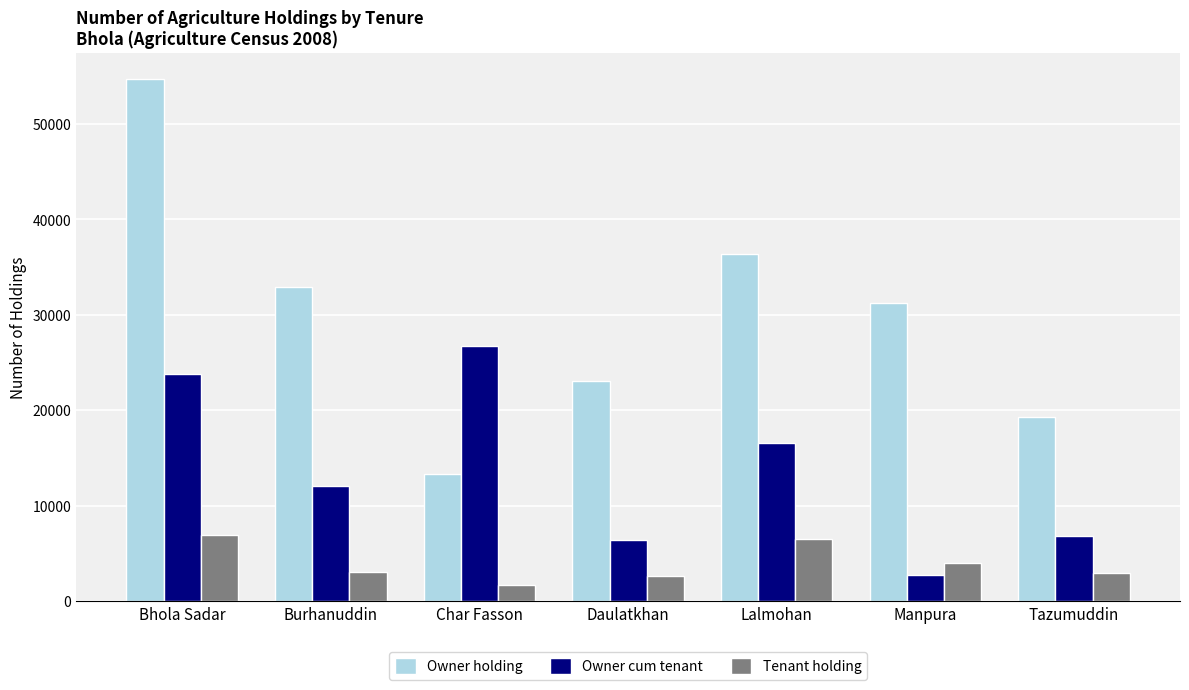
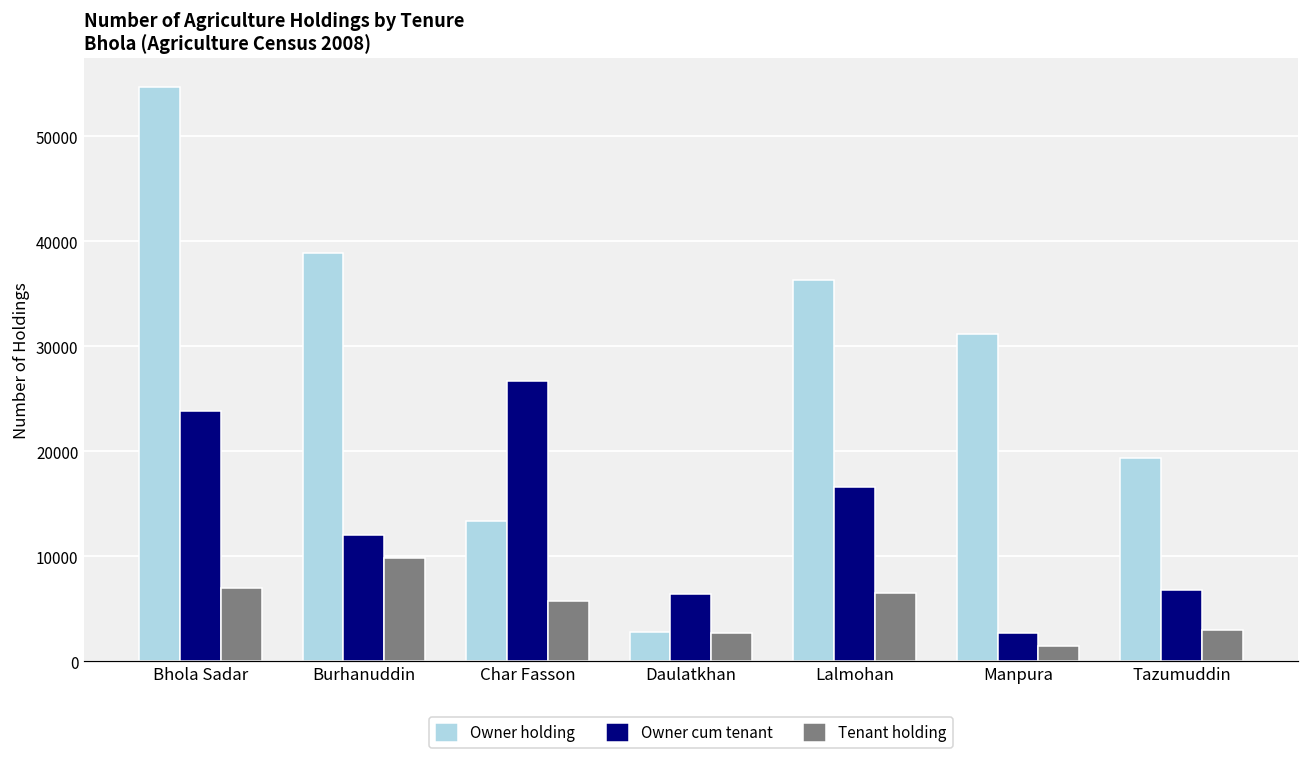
Owner holding, Burhanuddin: 33000 -> 39000
Tenant holding, Burhanuddin: 3000 -> 10000
Tenant holding, Char Fasson: 2000 -> 6000
Owner holding, Daulatkhan: 23000 -> 3000
Tenant holding, Manpura: 4000 -> 1000
